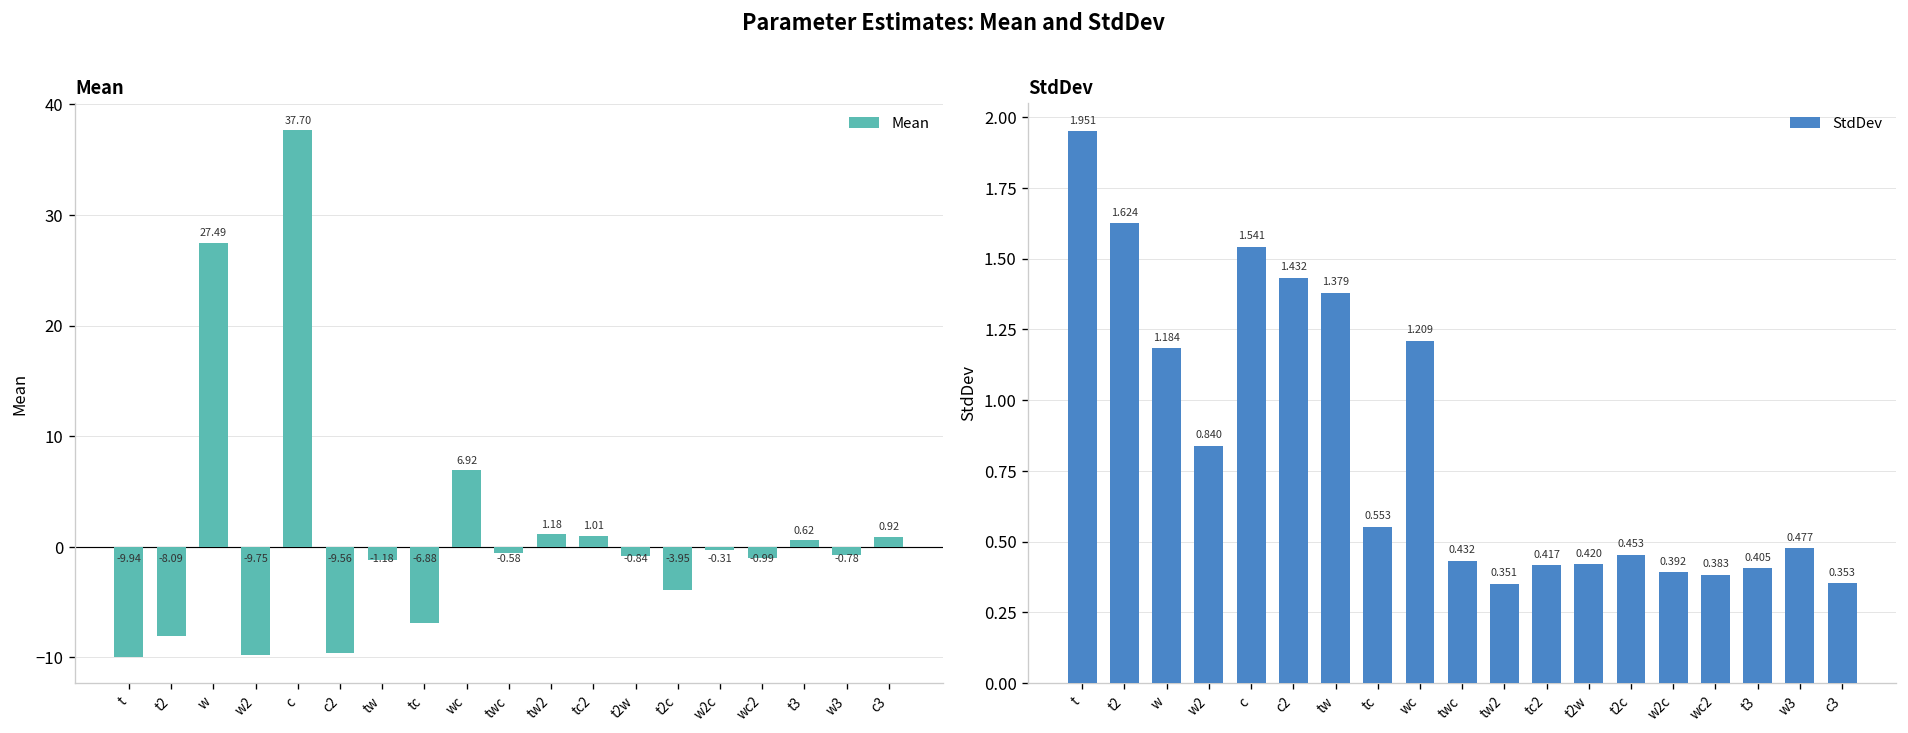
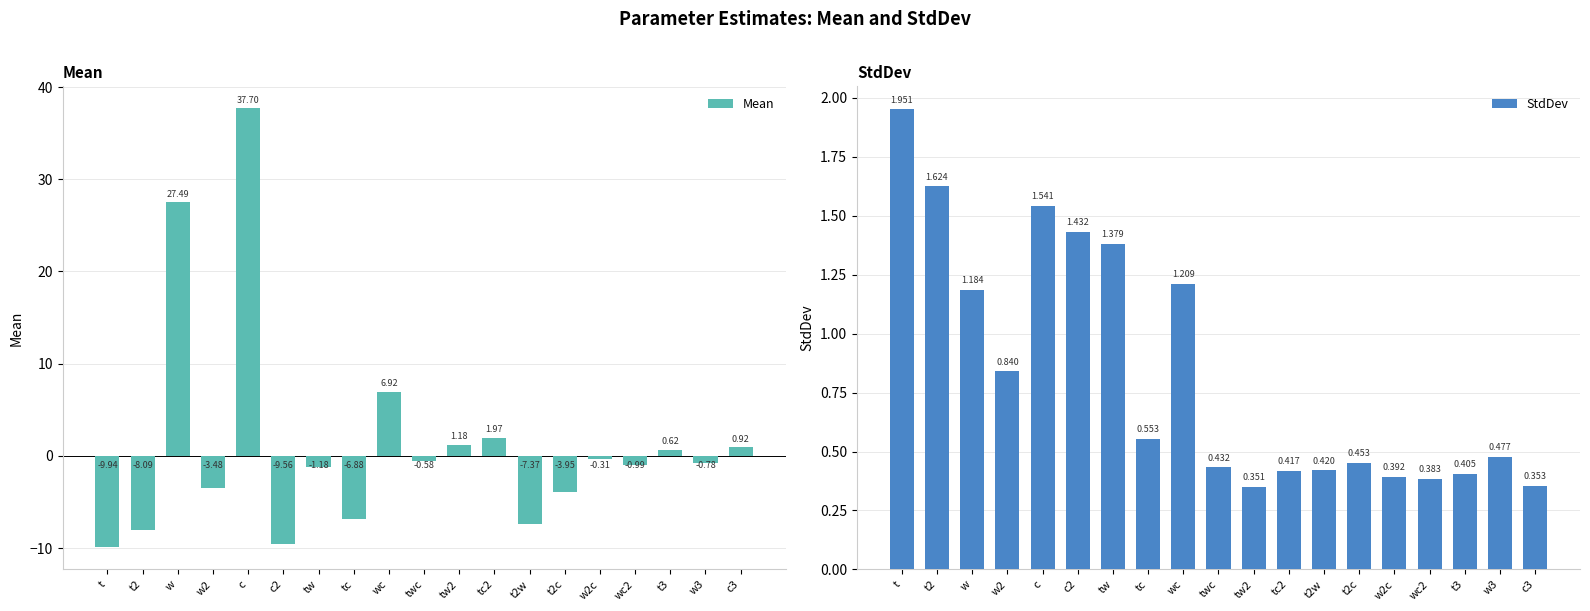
Mean, w2: -9.75 -> -3.48
Mean, tc2: 1.01 -> 1.97
Mean, t2w: -0.84 -> -7.37
